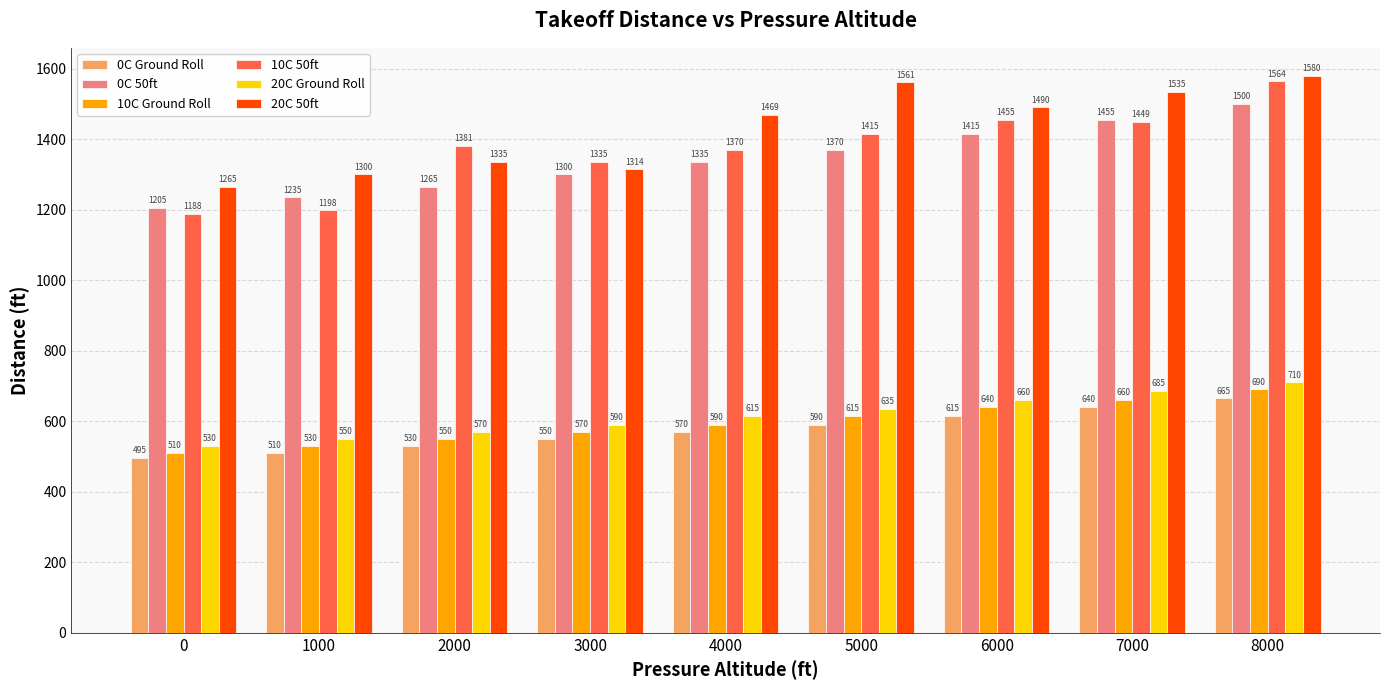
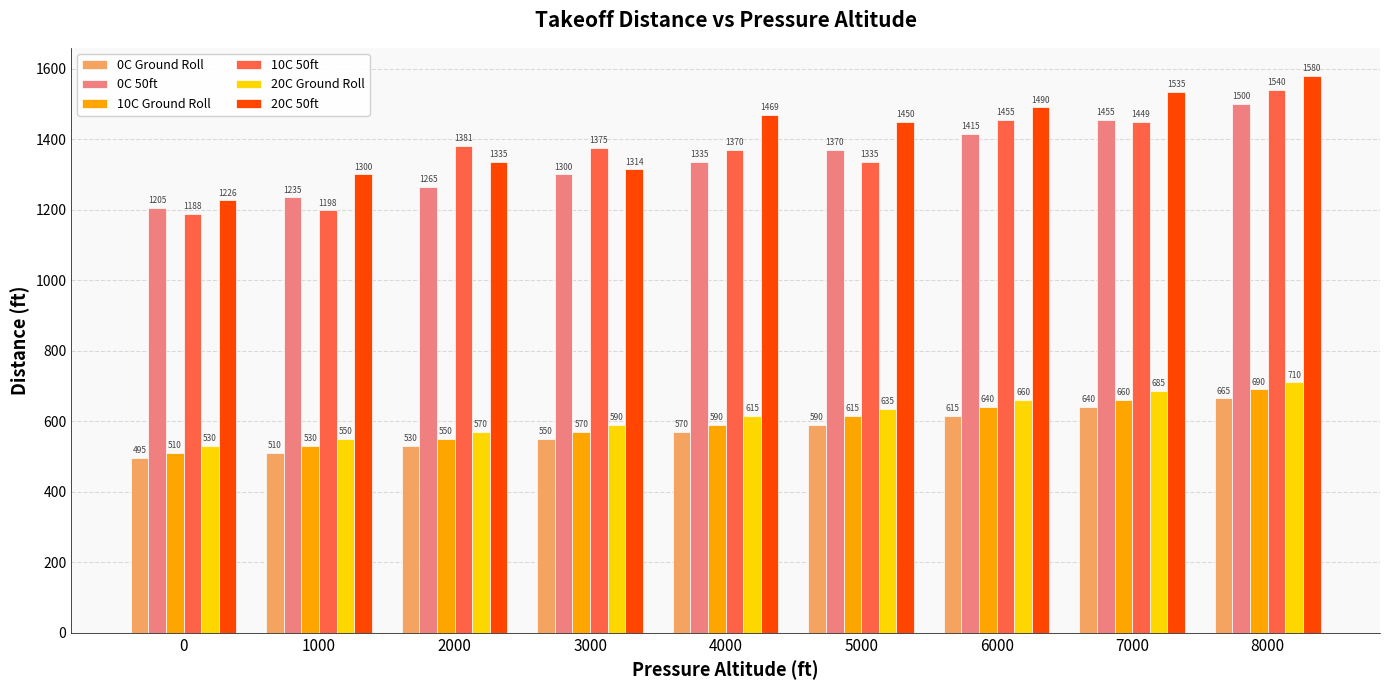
20C 50ft, 0: 1265 -> 1226
10C 50ft, 3000: 1335 -> 1375
10C 50ft, 5000: 1415 -> 1335
20C 50ft, 5000: 1561 -> 1450
10C 50ft, 8000: 1564 -> 1540
